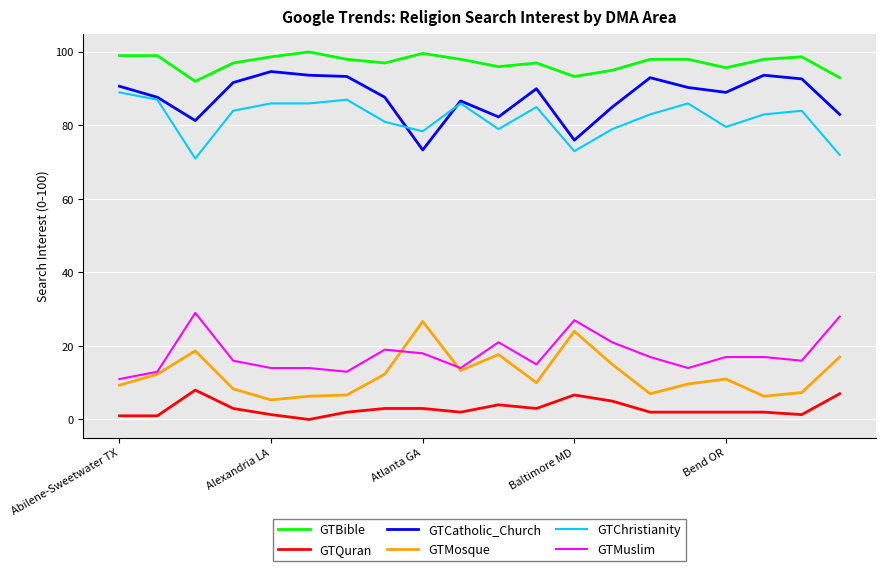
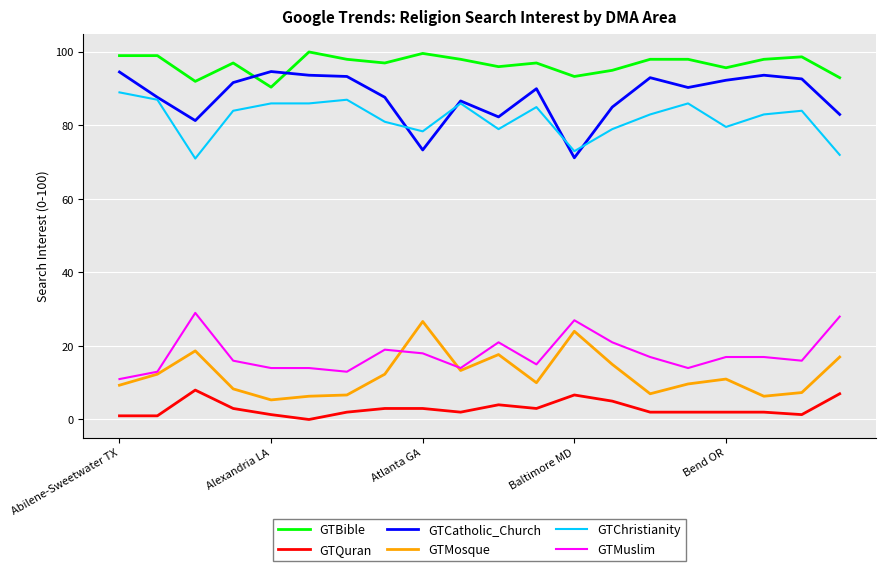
GTCatholic_Church, Abilene-Sweetwater TX: 91 -> 95
GTBible, Alexandria LA: 99 -> 90
GTCatholic_Church, Baltimore MD: 76 -> 71
GTCatholic_Church, Bend OR: 89 -> 92
